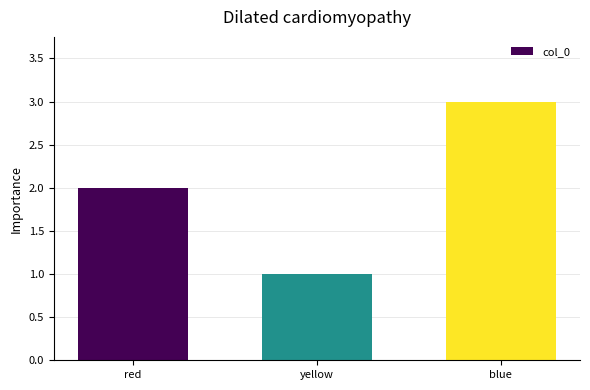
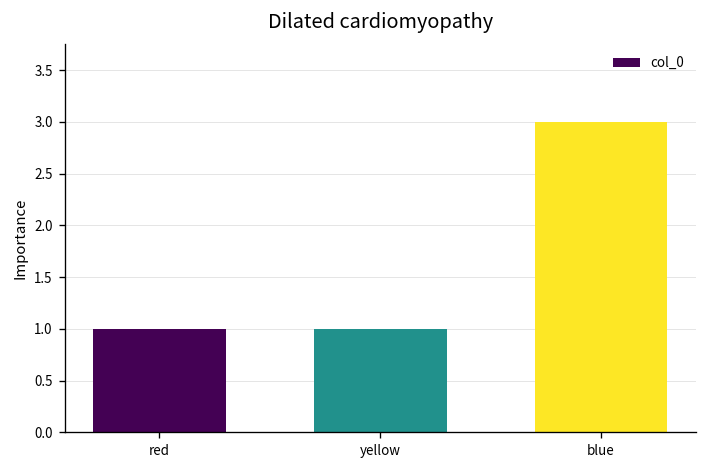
red: 2 -> 1
